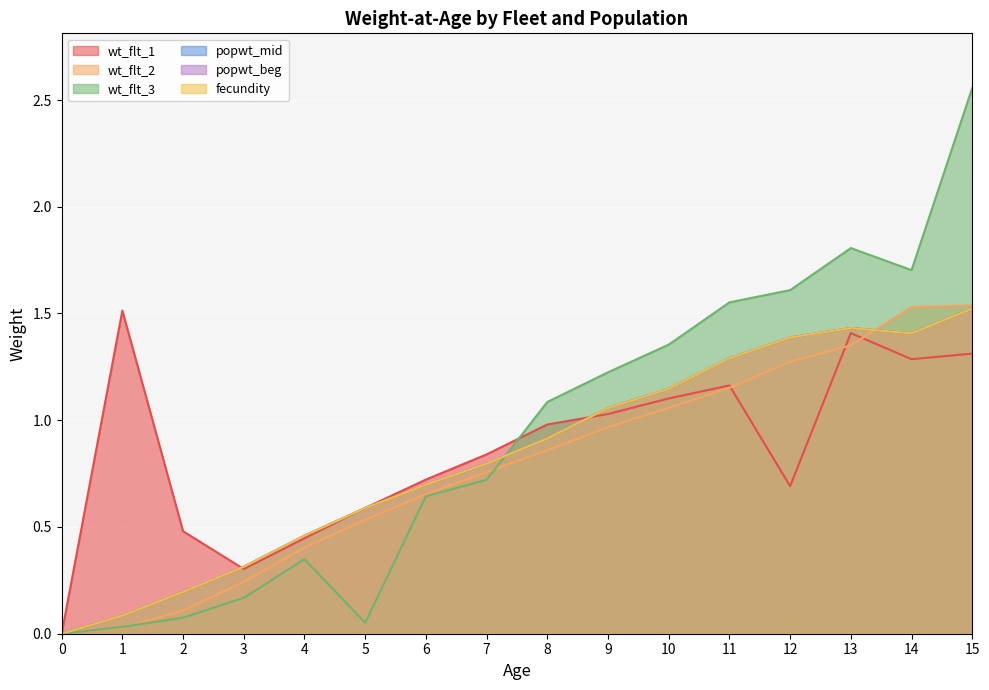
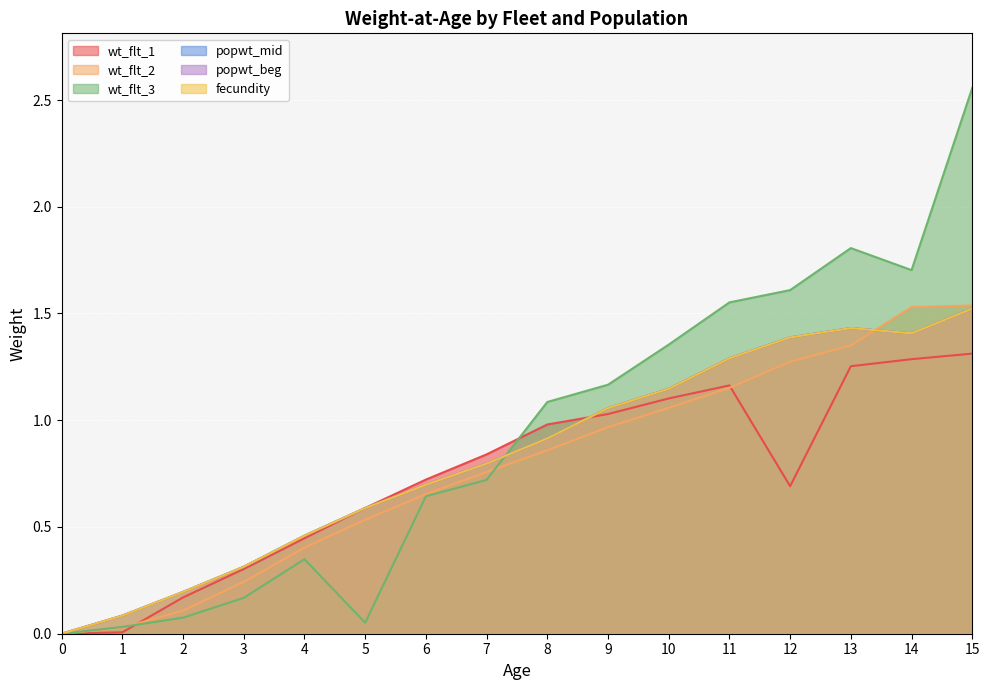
wt_flt_1, 1: 1.51 -> 0.01
wt_flt_1, 2: 0.48 -> 0.17
wt_flt_3, 9: 1.22 -> 1.17
wt_flt_1, 13: 1.41 -> 1.25
